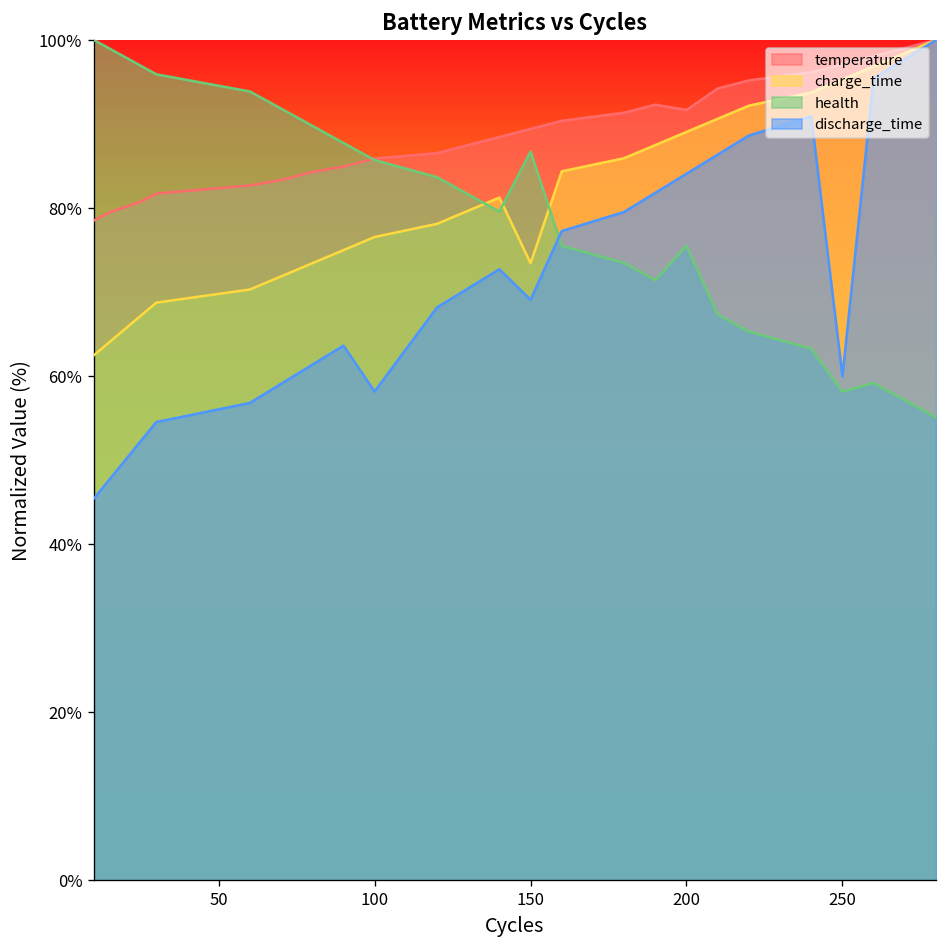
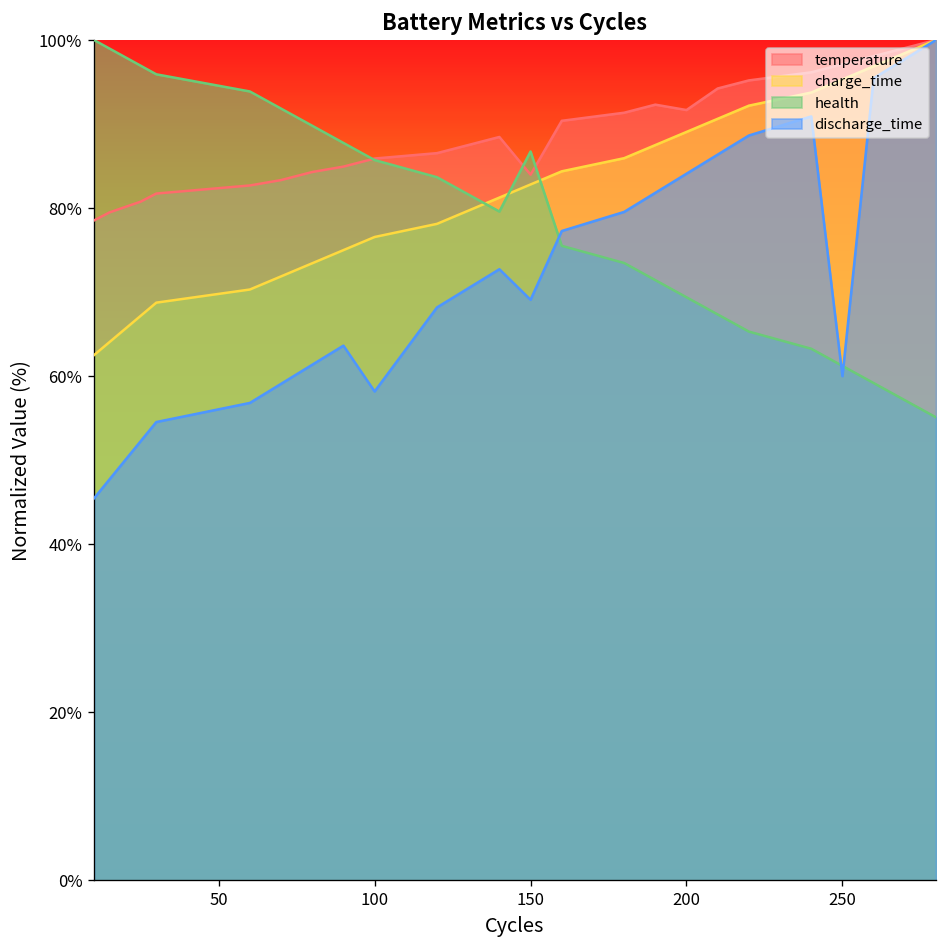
temperature, 150: 89% -> 84%
charge_time, 150: 73% -> 83%
health, 200: 76% -> 69%
health, 250: 58% -> 61%
